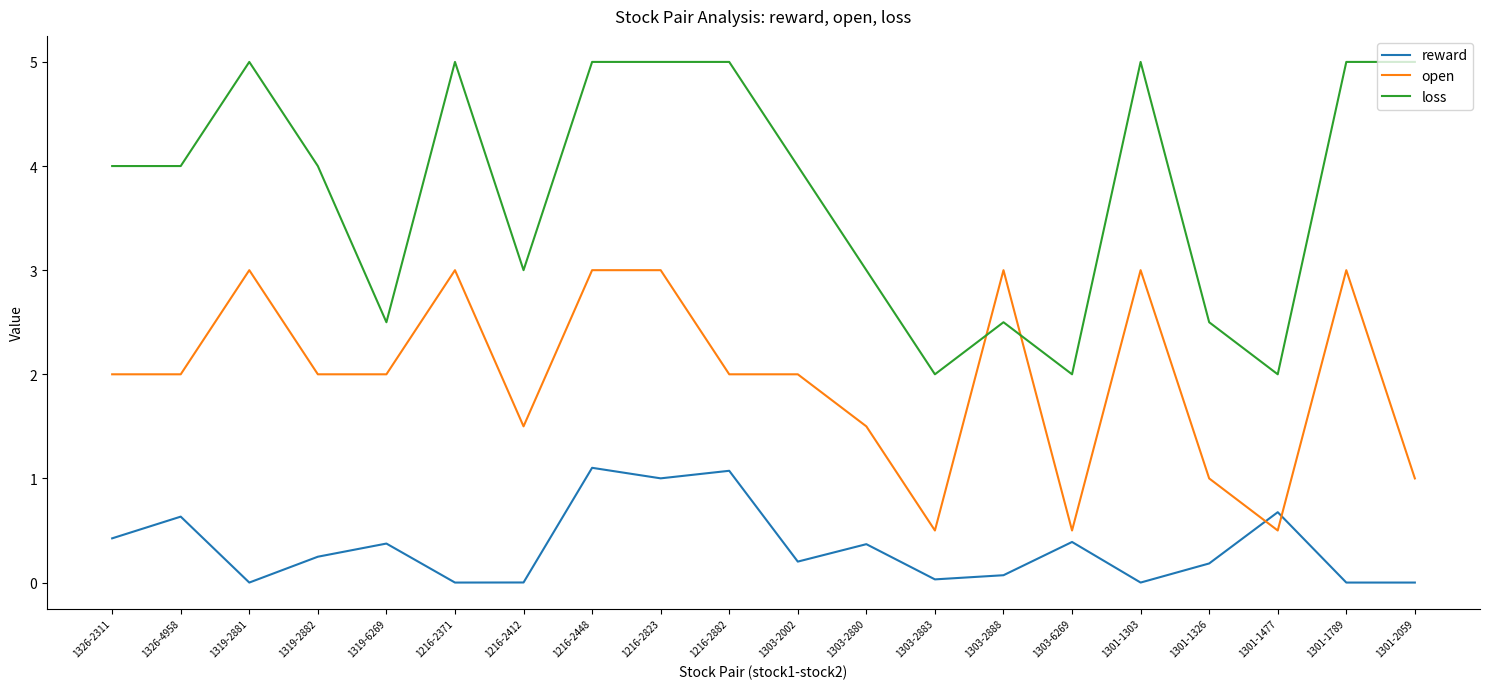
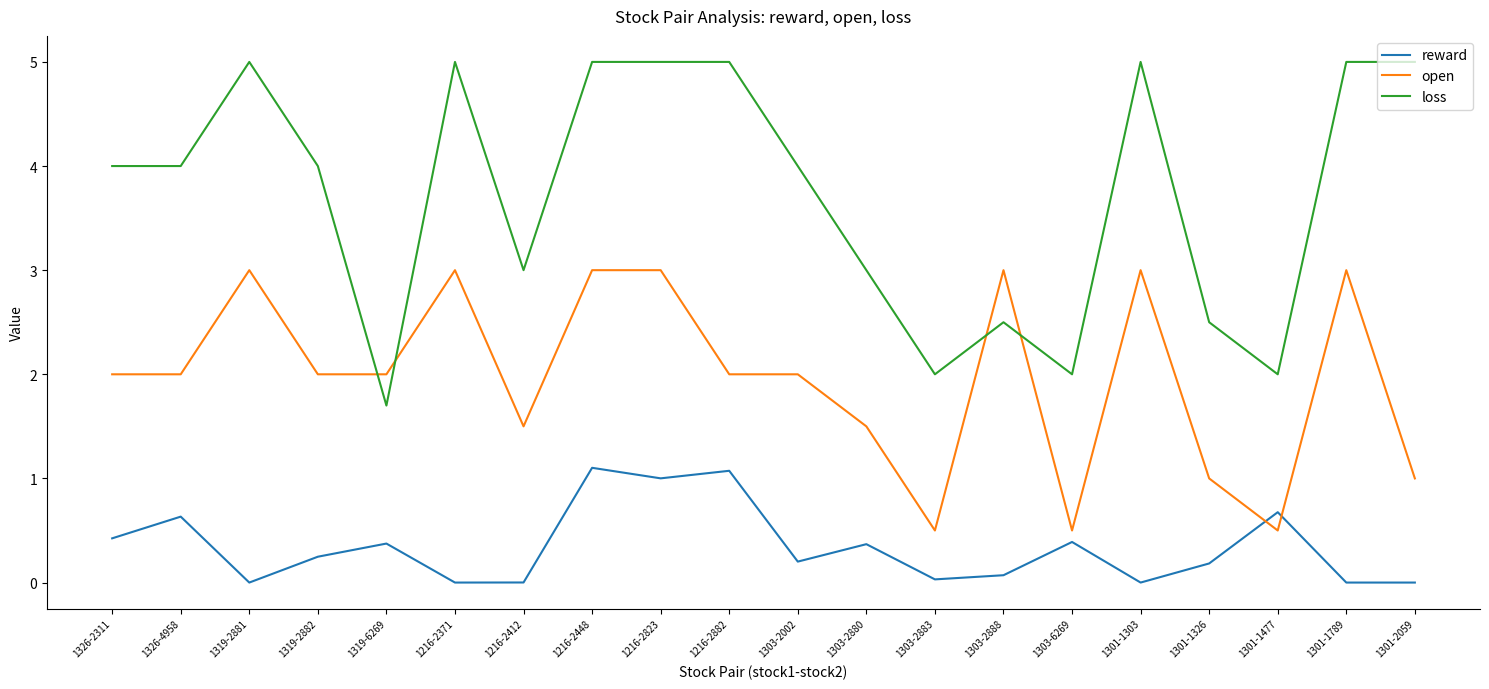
loss, 1319-6269: 2.5 -> 1.7
